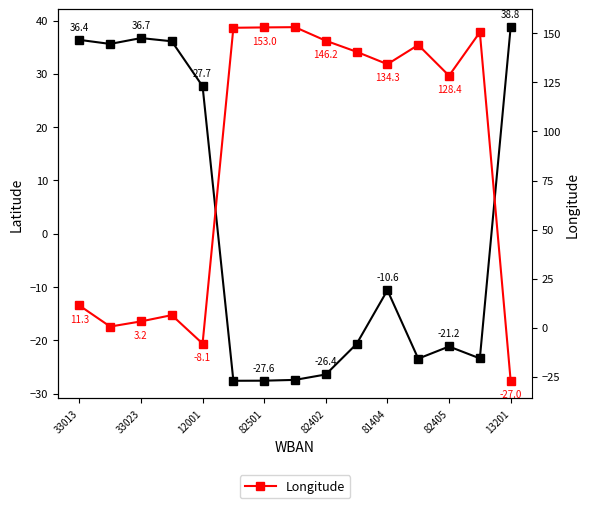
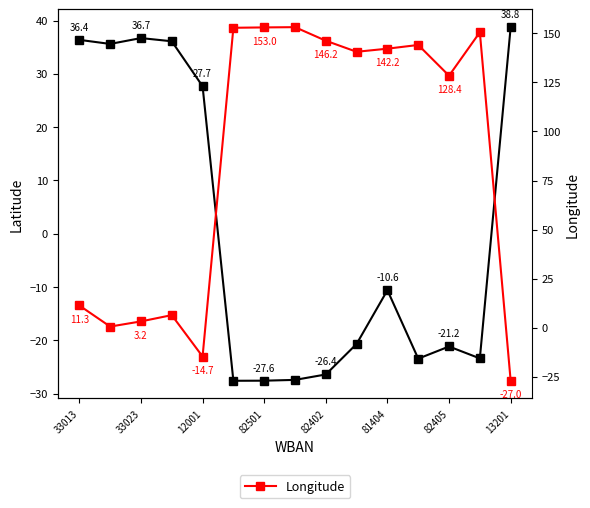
Longitude, 12001: -8.1 -> -14.7
Longitude, 81404: 134.3 -> 142.2
